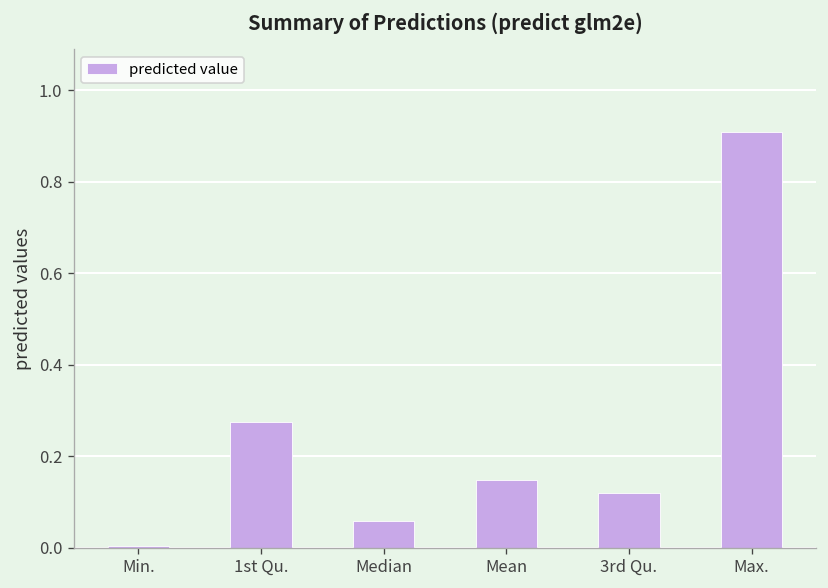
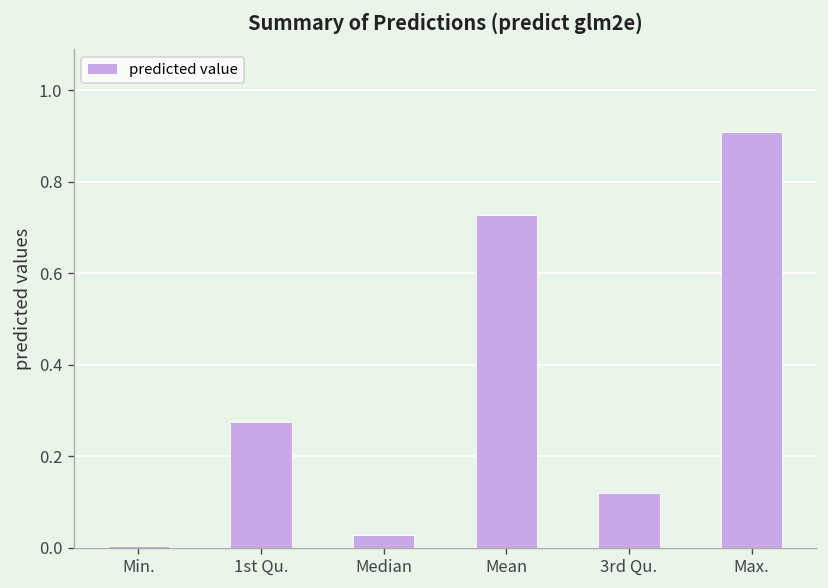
Median: 0.06 -> 0.03
Mean: 0.15 -> 0.73
